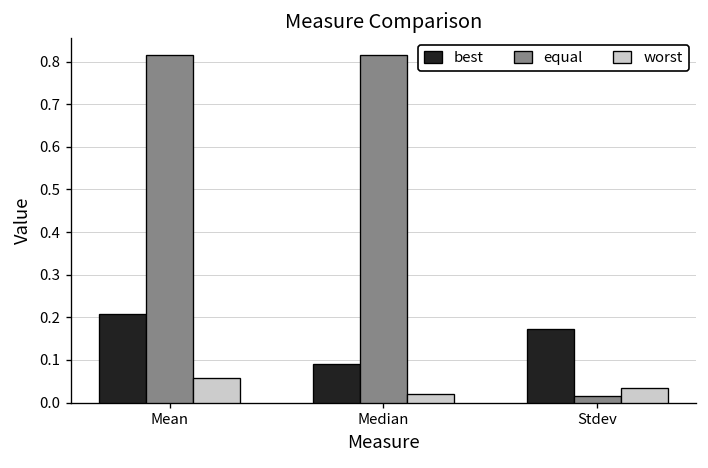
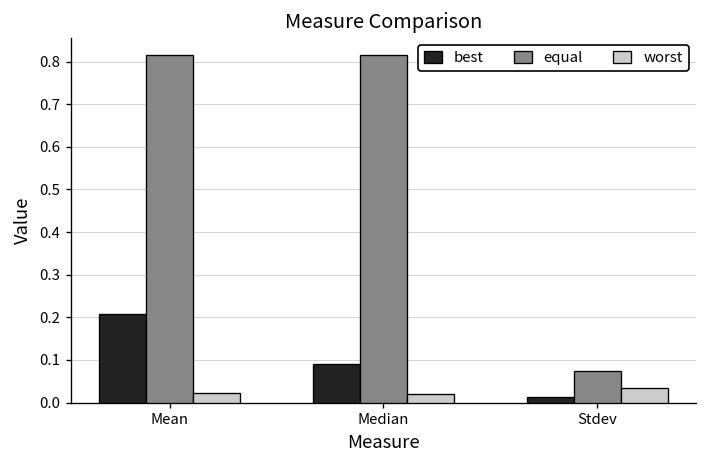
worst, Mean: 0.06 -> 0.02
best, Stdev: 0.17 -> 0.01
equal, Stdev: 0.01 -> 0.07
